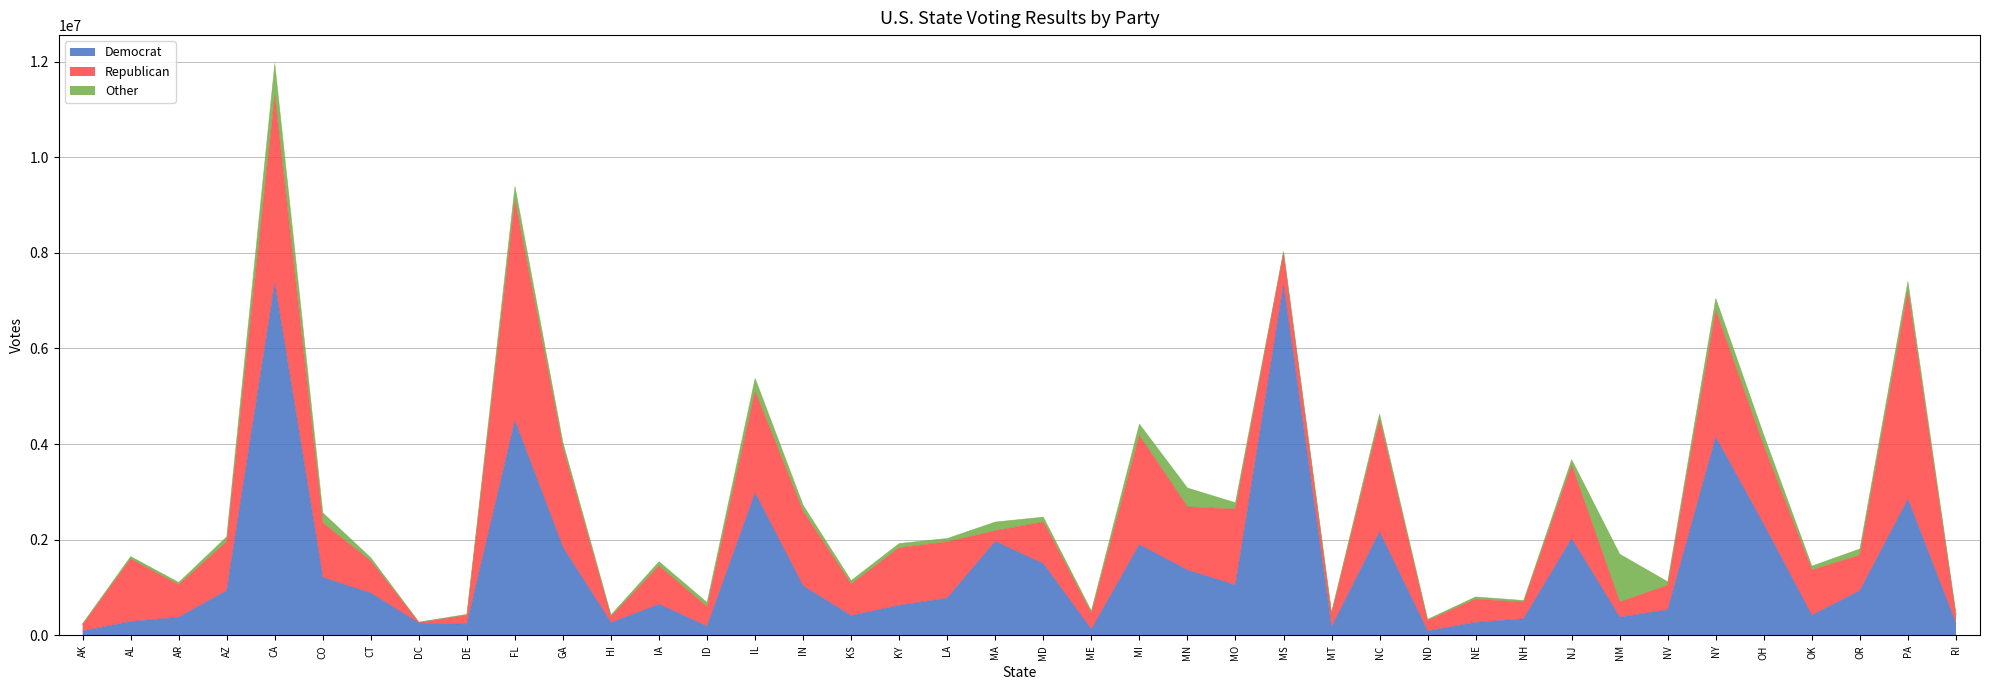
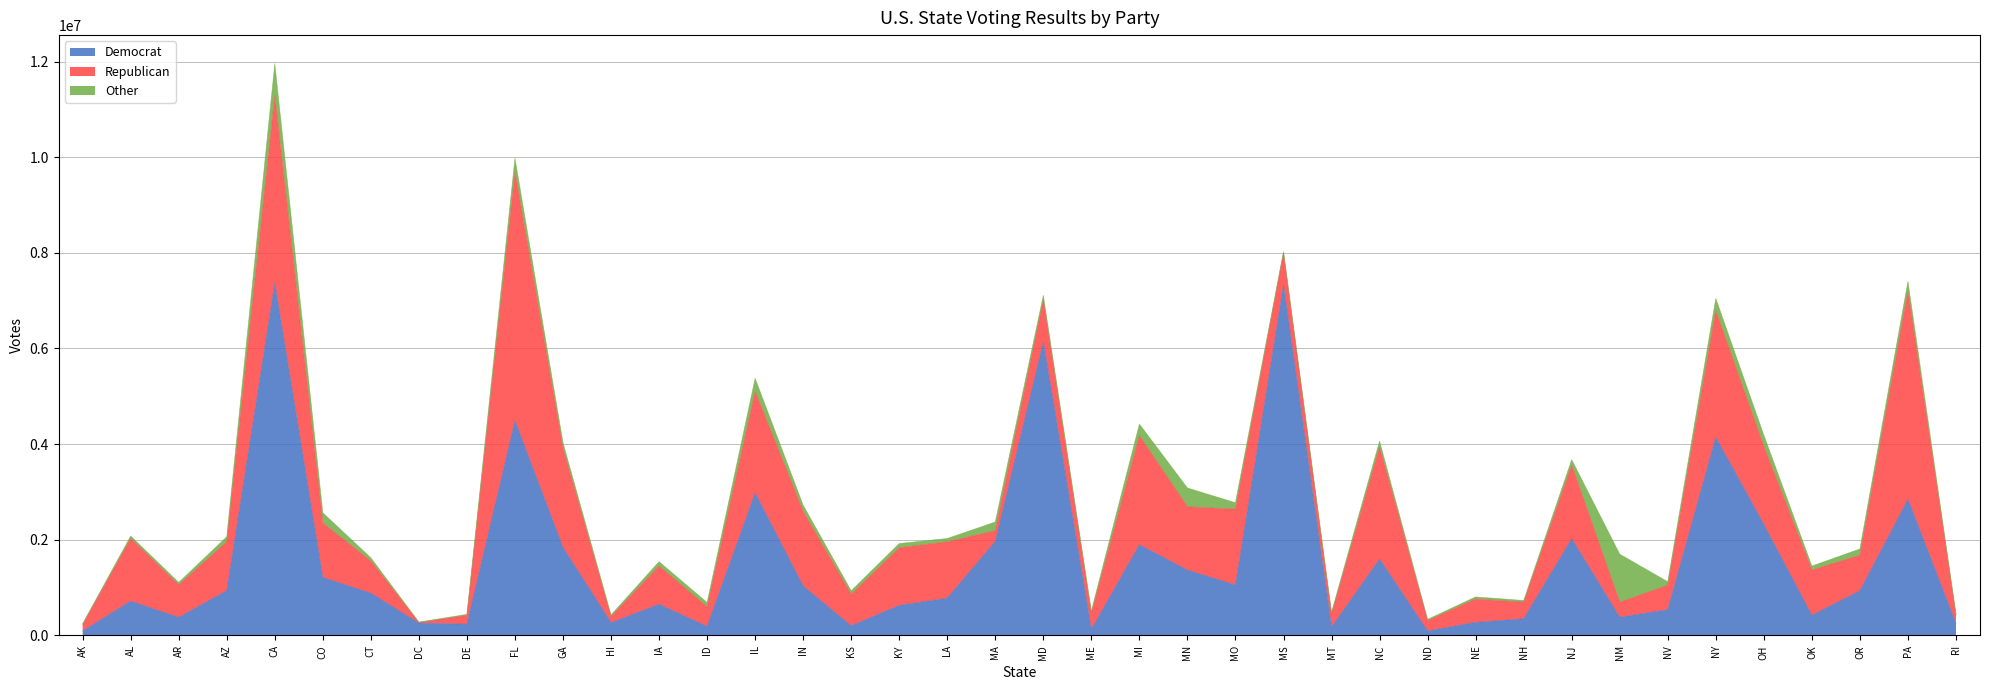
Democrat, AL: 300000 -> 700000
Republican, FL: 4600000 -> 5200000
Democrat, KS: 400000 -> 200000
Democrat, MD: 1500000 -> 6100000
Democrat, NC: 2200000 -> 1600000
